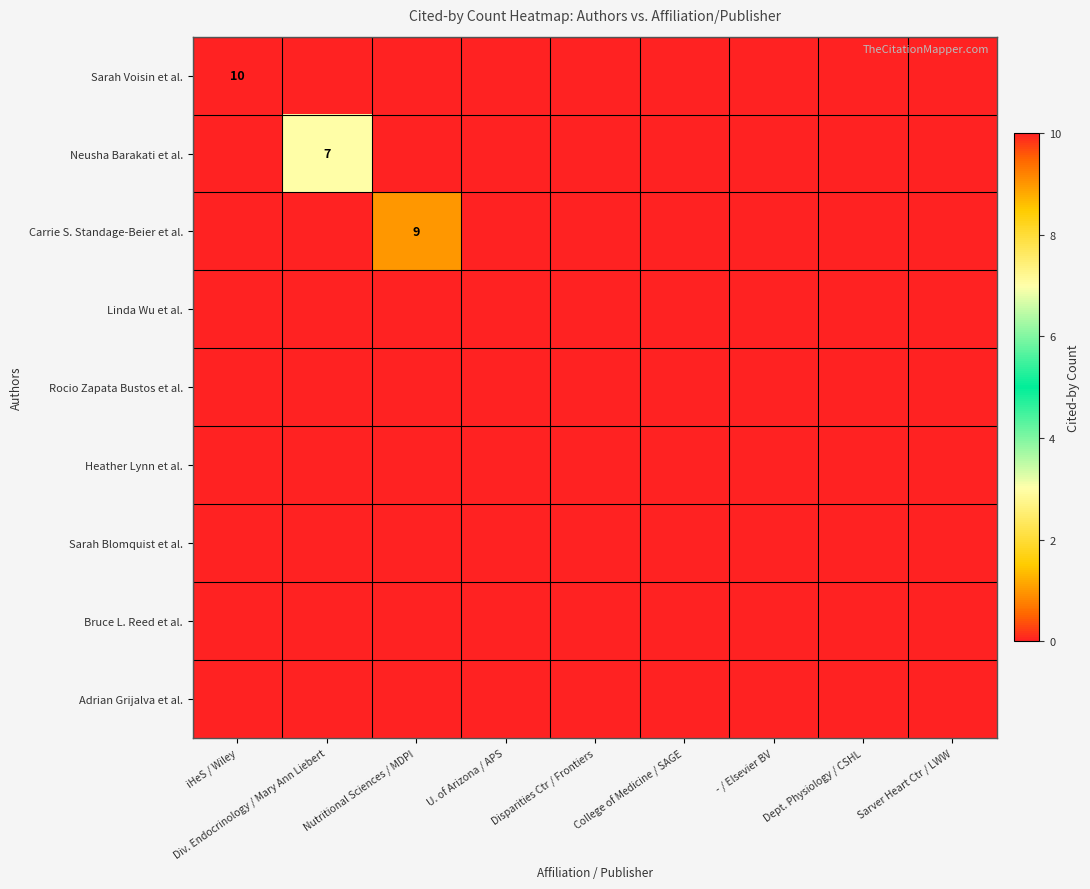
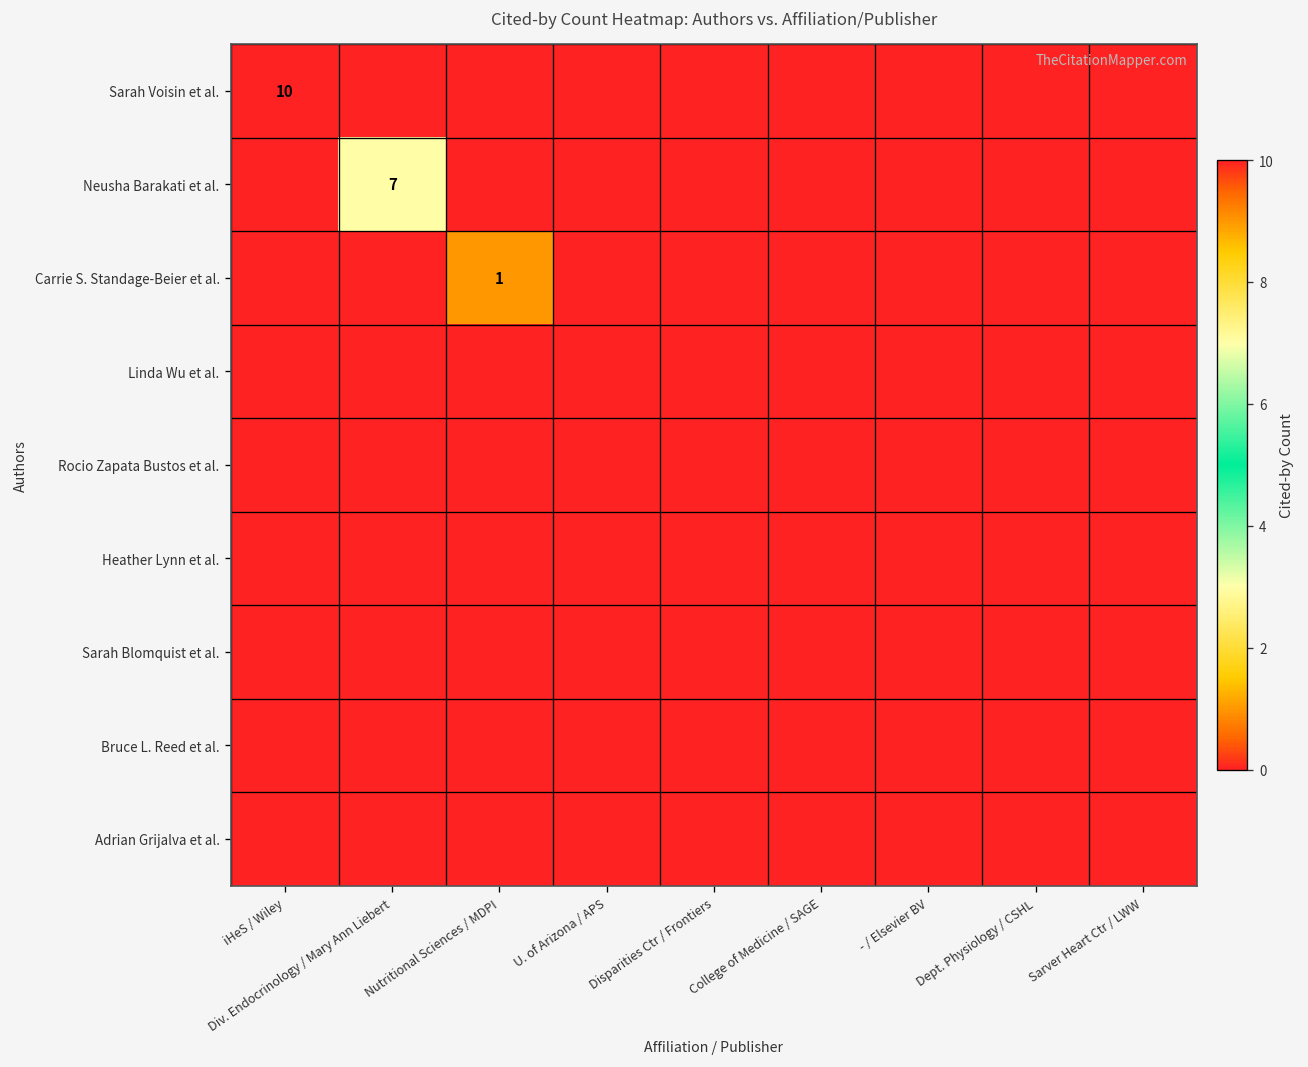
Carrie S. Standage-Beier et al., Nutritional Sciences / MDPI: 9 -> 1
